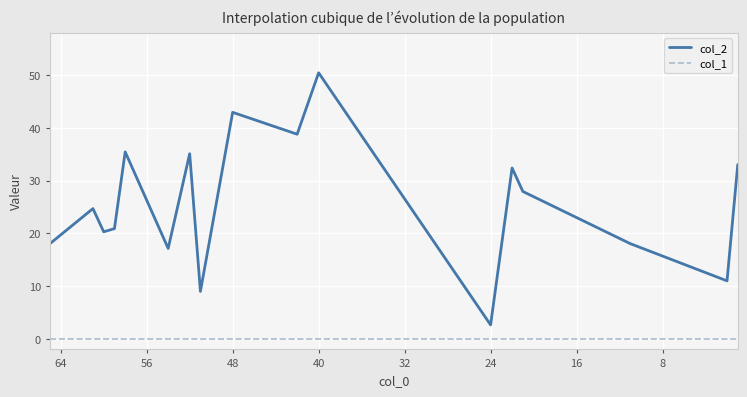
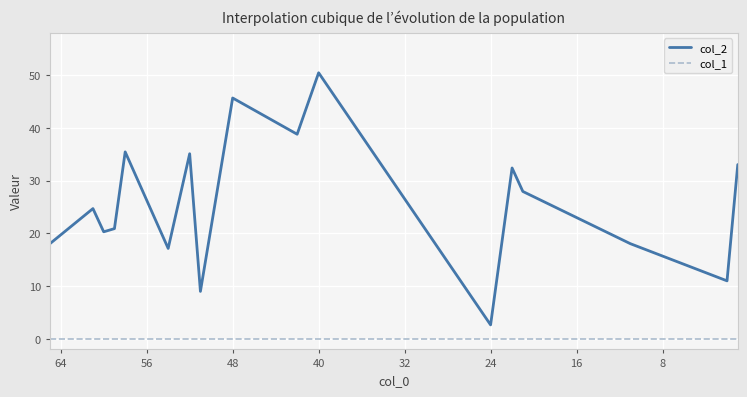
col_2, 48: 43 -> 46
